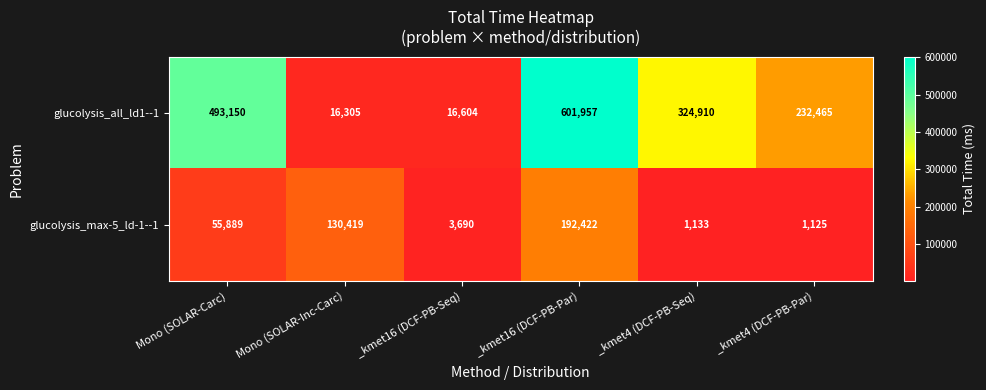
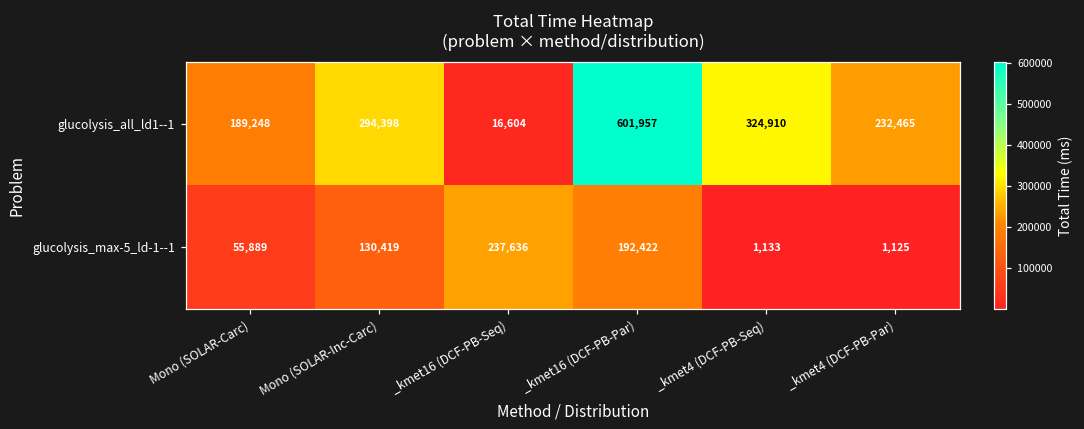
glucolysis_all_ld1--1, Mono (SOLAR-Carc): 493,150 -> 189,248
glucolysis_all_ld1--1, Mono (SOLAR-Inc-Carc): 16,305 -> 294,398
glucolysis_max-5_ld-1--1, _kmet16 (DCF-PB-Seq): 3,690 -> 237,636
